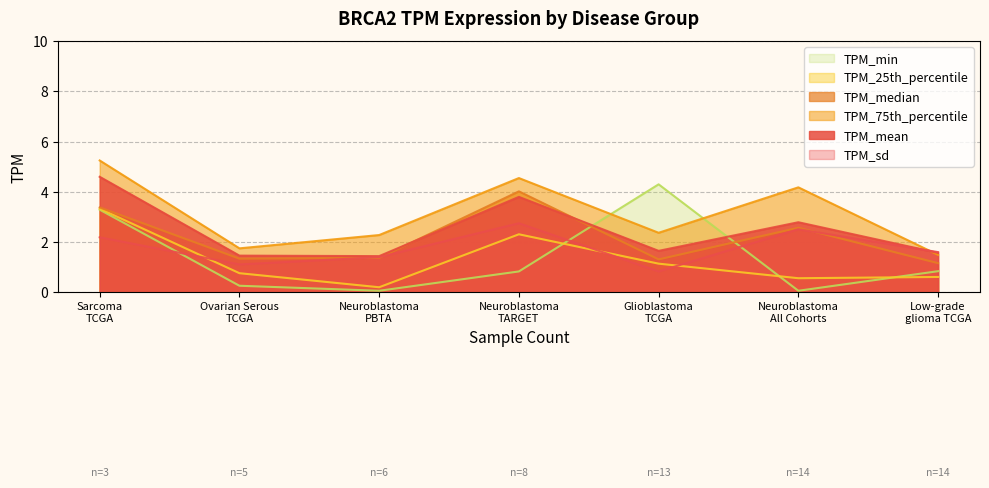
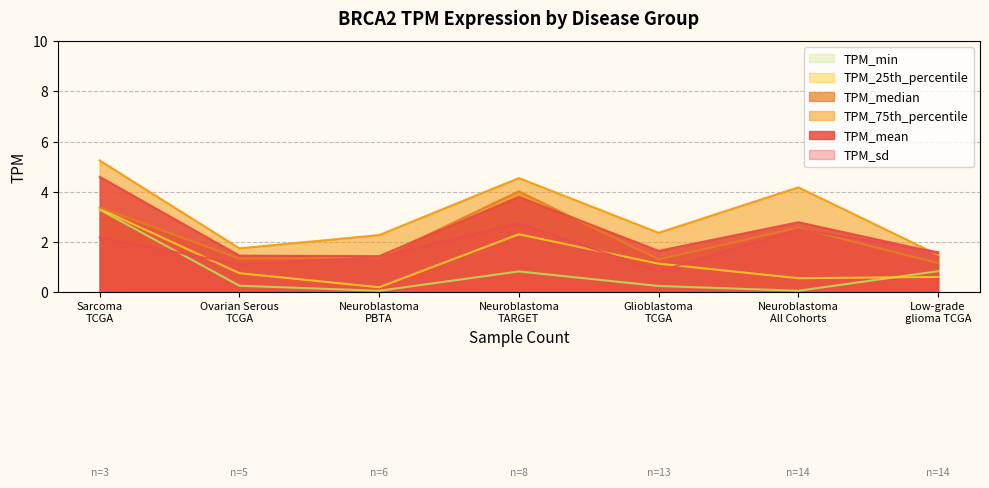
TPM_min, Glioblastoma TCGA: 4.3 -> 0.3
